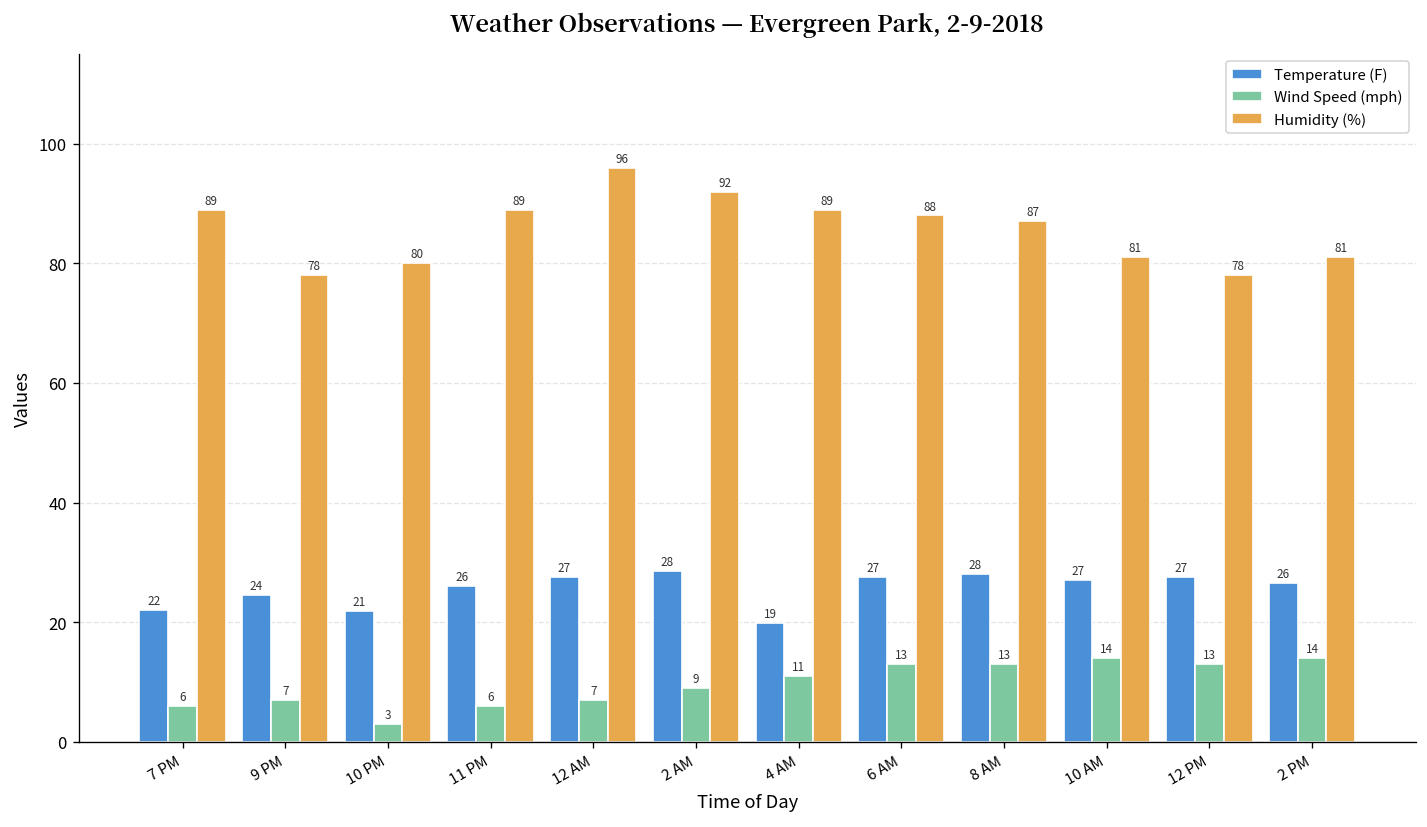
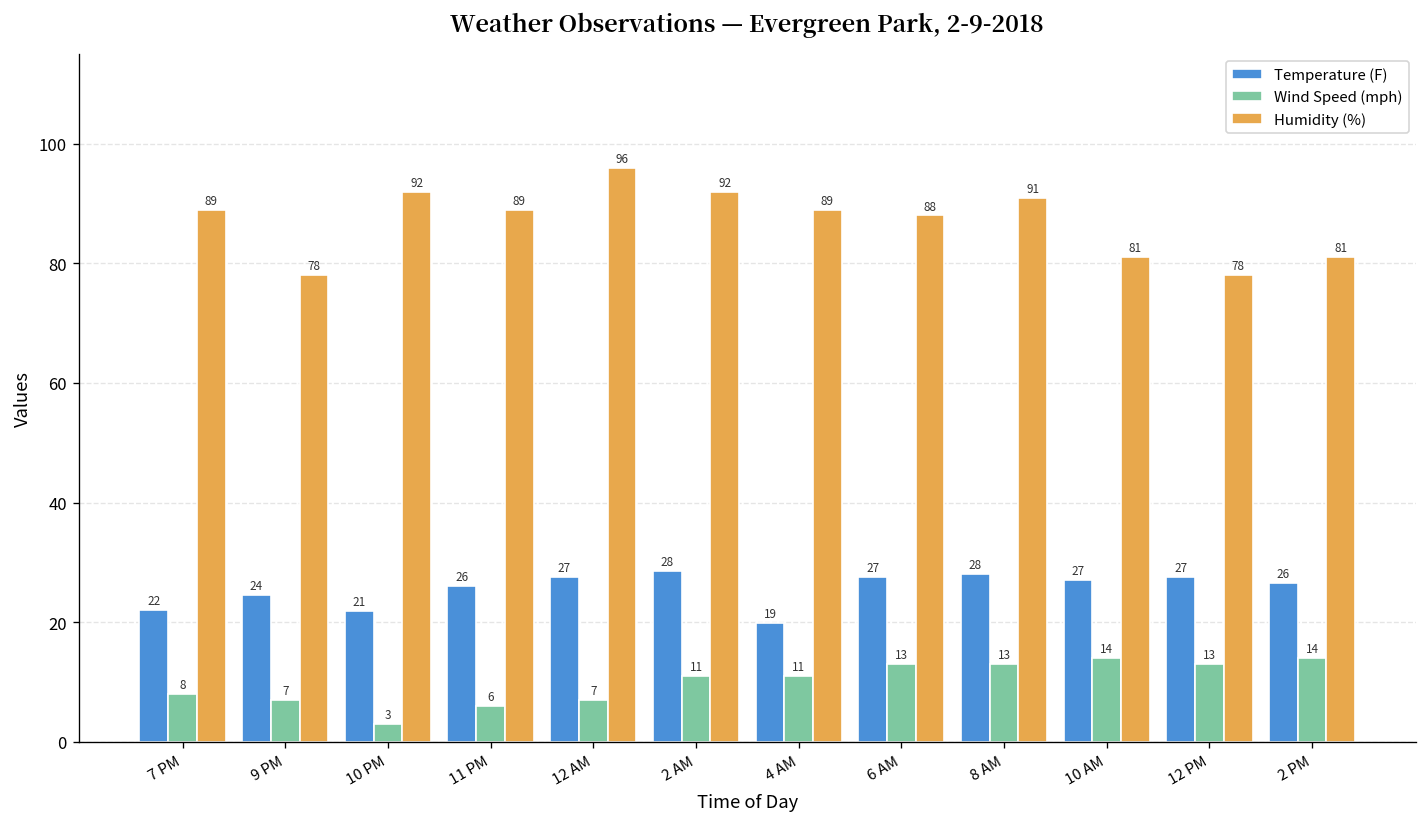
Wind Speed (mph), 7 PM: 6 -> 8
Humidity (%), 10 PM: 80 -> 92
Wind Speed (mph), 2 AM: 9 -> 11
Humidity (%), 8 AM: 87 -> 91
